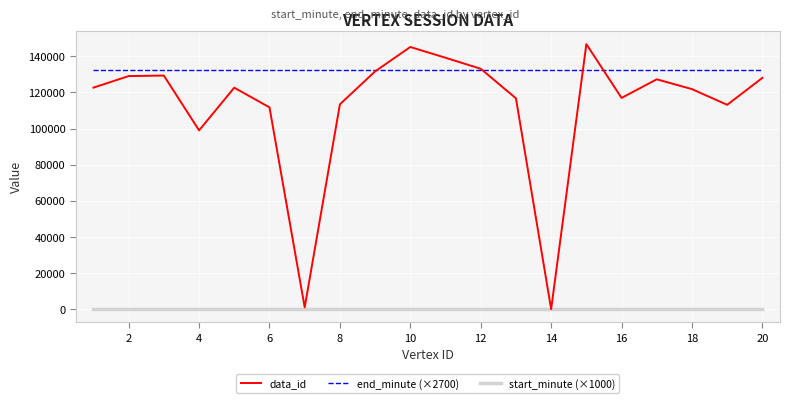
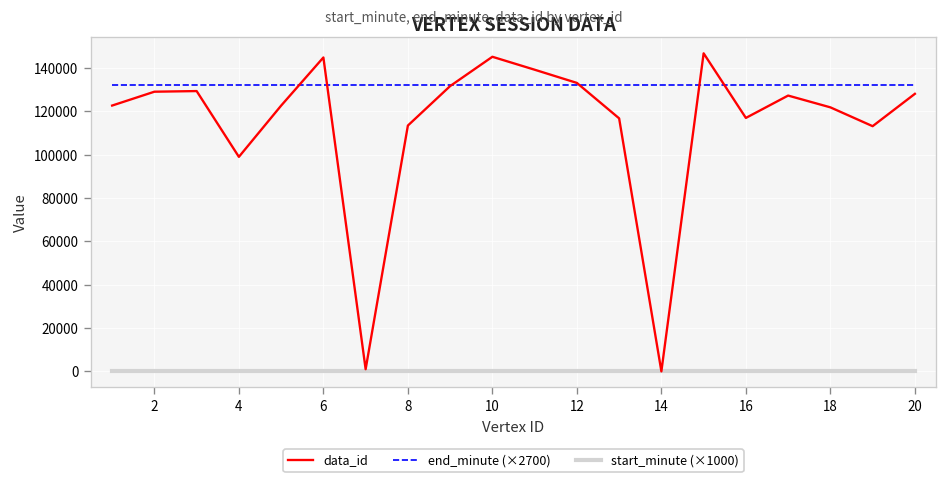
data_id, 6: 112000 -> 145000
